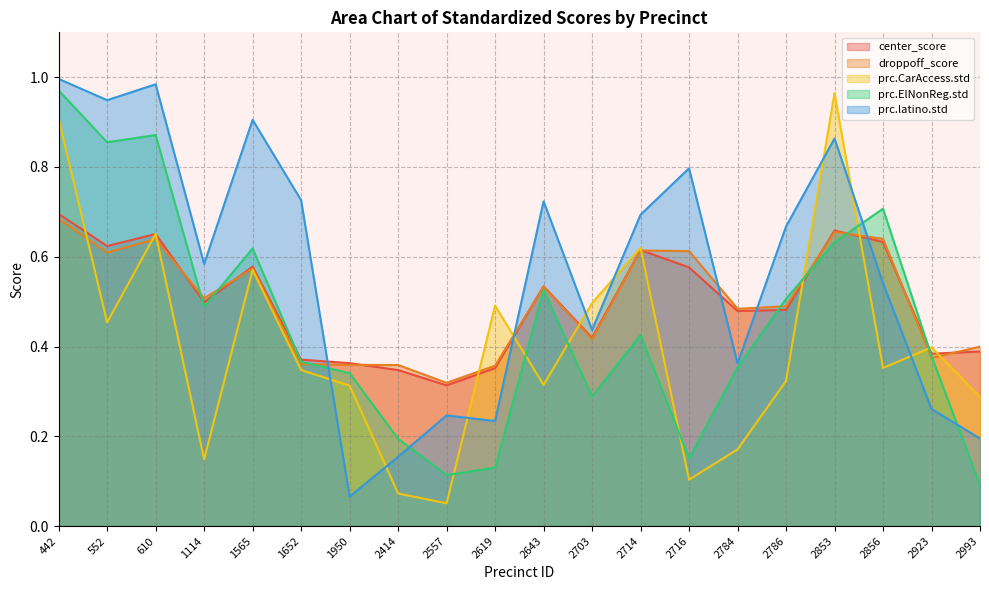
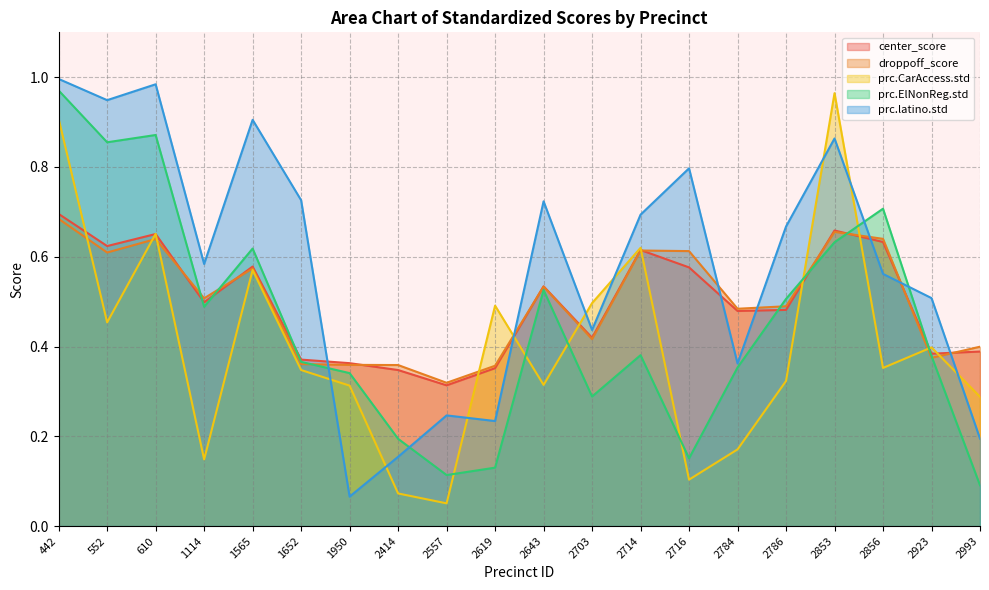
prc.ElNonReg.std, 2714: 0.43 -> 0.38
prc.latino.std, 2856: 0.54 -> 0.56
prc.latino.std, 2923: 0.26 -> 0.51
